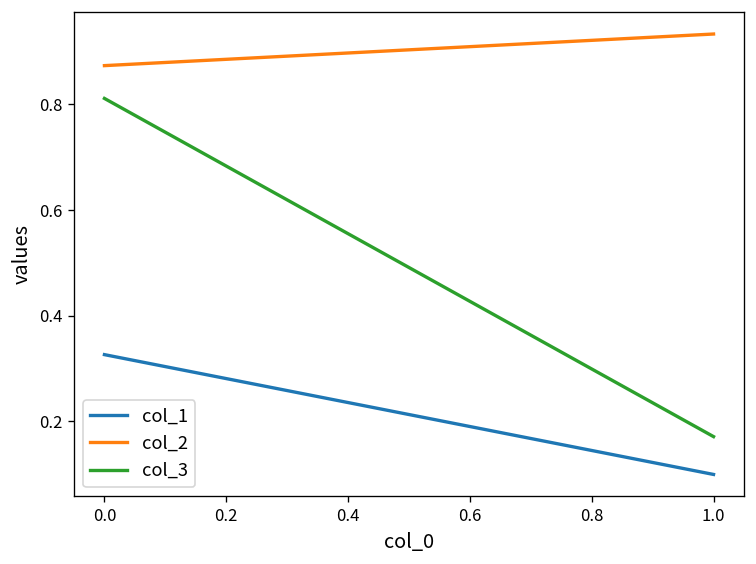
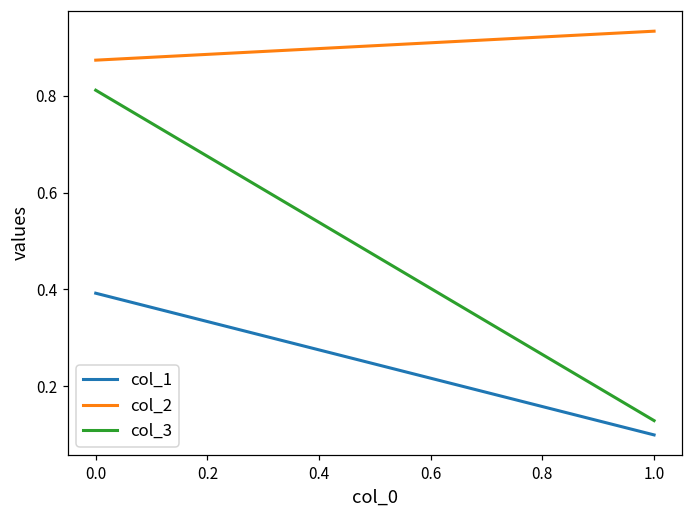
col_1, 0.0: 0.33 -> 0.39
col_3, 1.0: 0.17 -> 0.13
